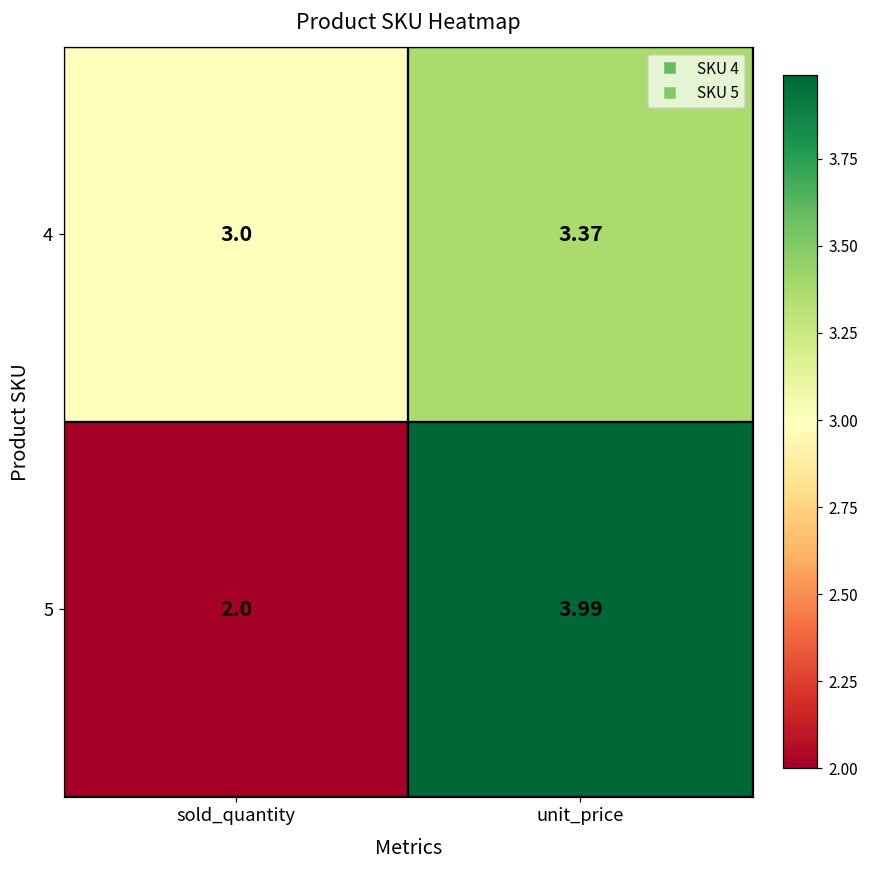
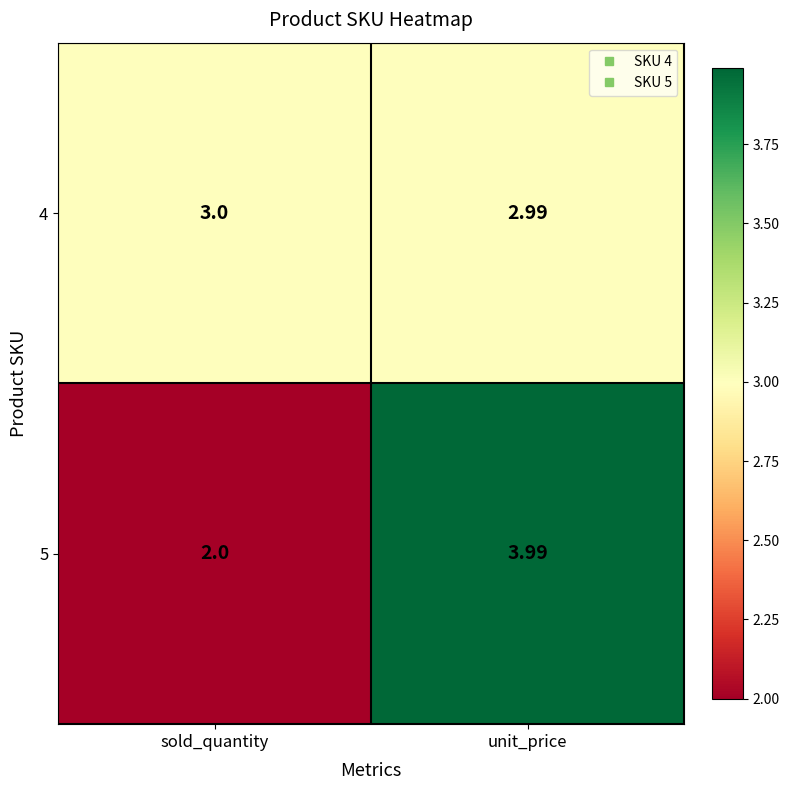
4, unit_price: 3.37 -> 2.99
